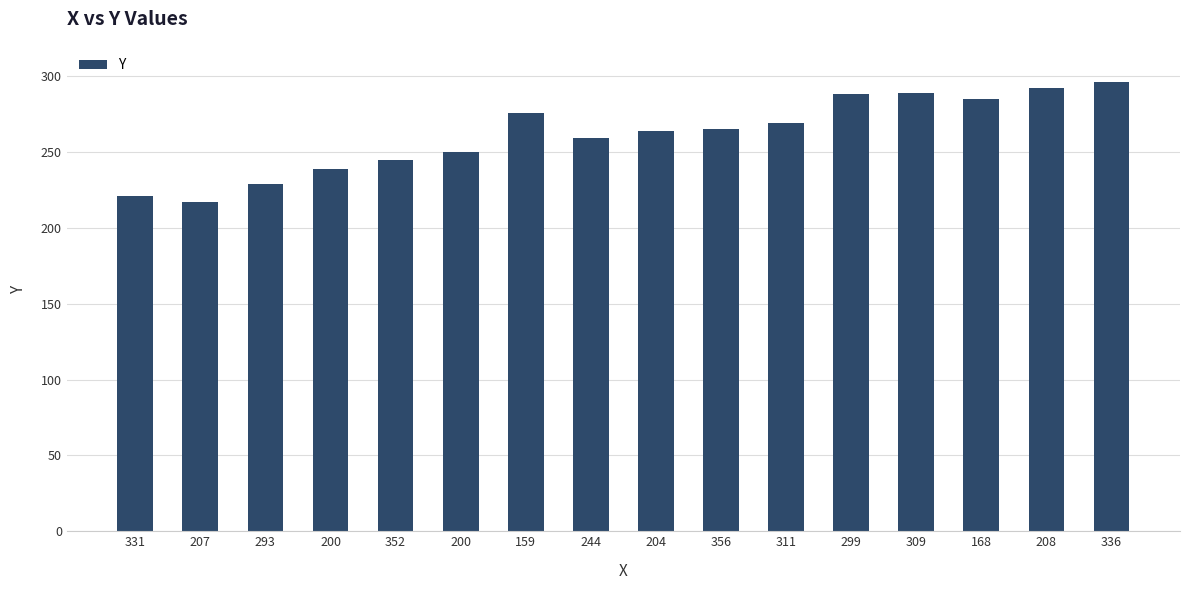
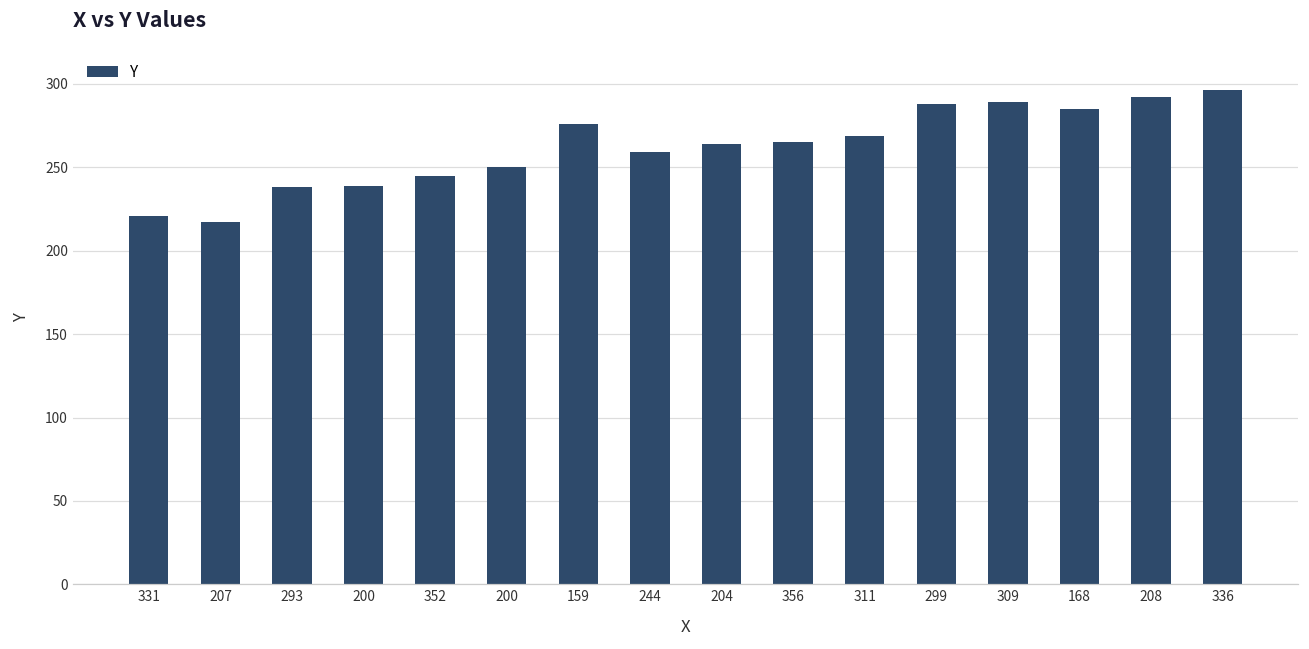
293: 229 -> 238
